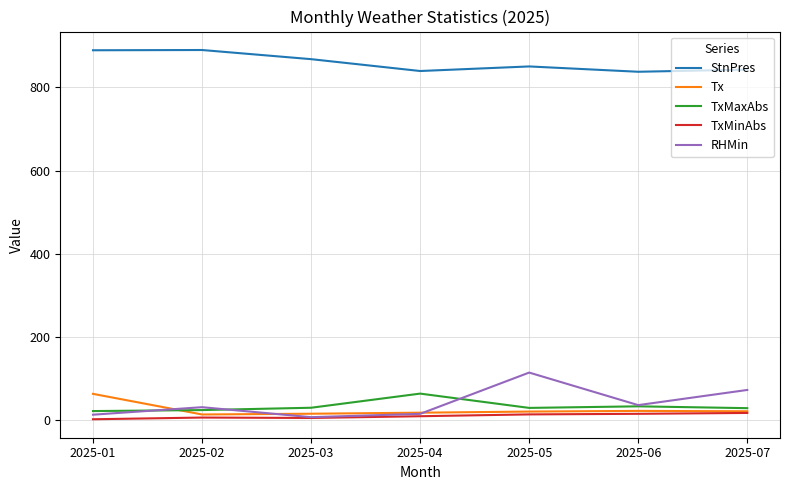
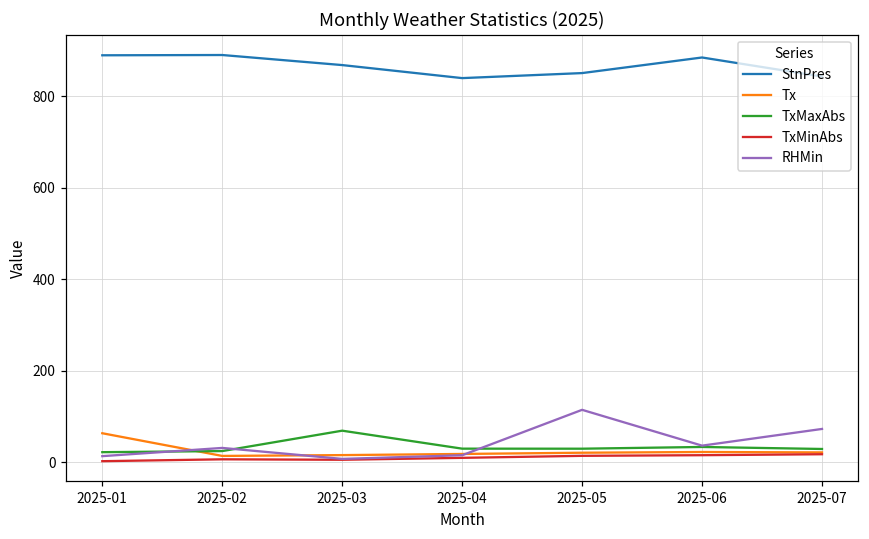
TxMaxAbs, 2025-03: 30 -> 70
TxMaxAbs, 2025-04: 60 -> 30
StnPres, 2025-06: 840 -> 880
